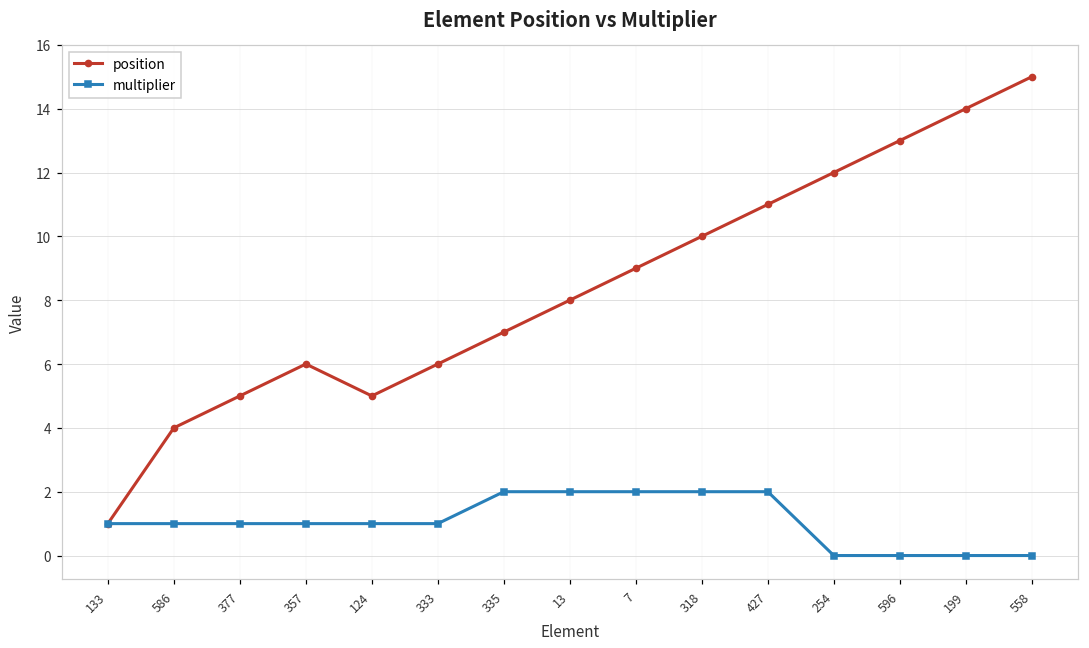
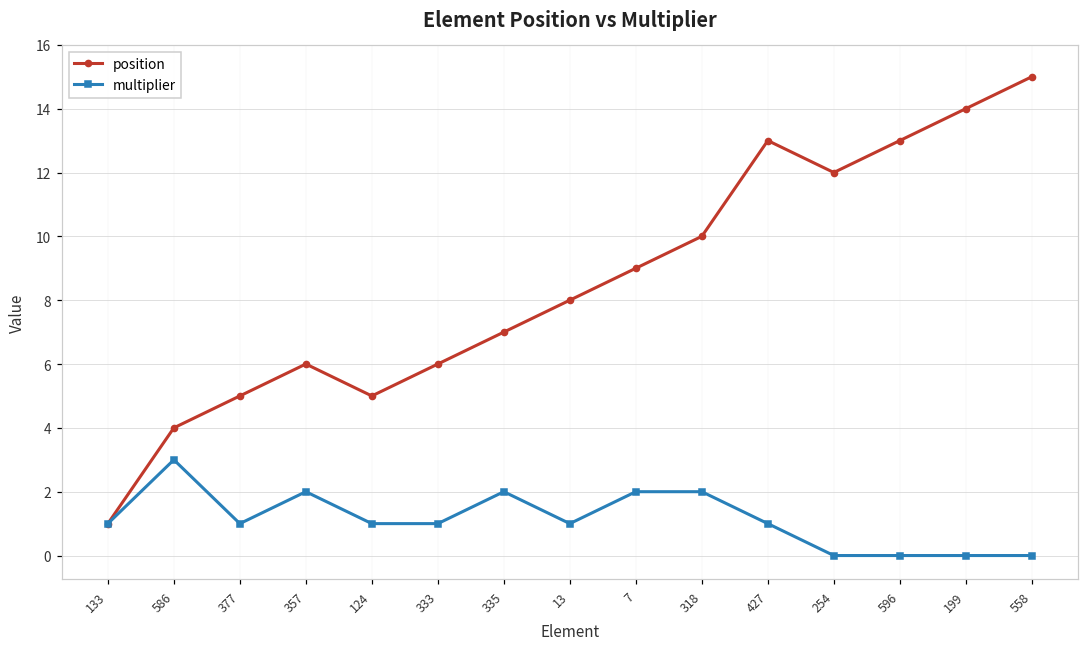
multiplier, 586: 1 -> 3
multiplier, 357: 1 -> 2
multiplier, 13: 2 -> 1
position, 427: 11 -> 13
multiplier, 427: 2 -> 1
